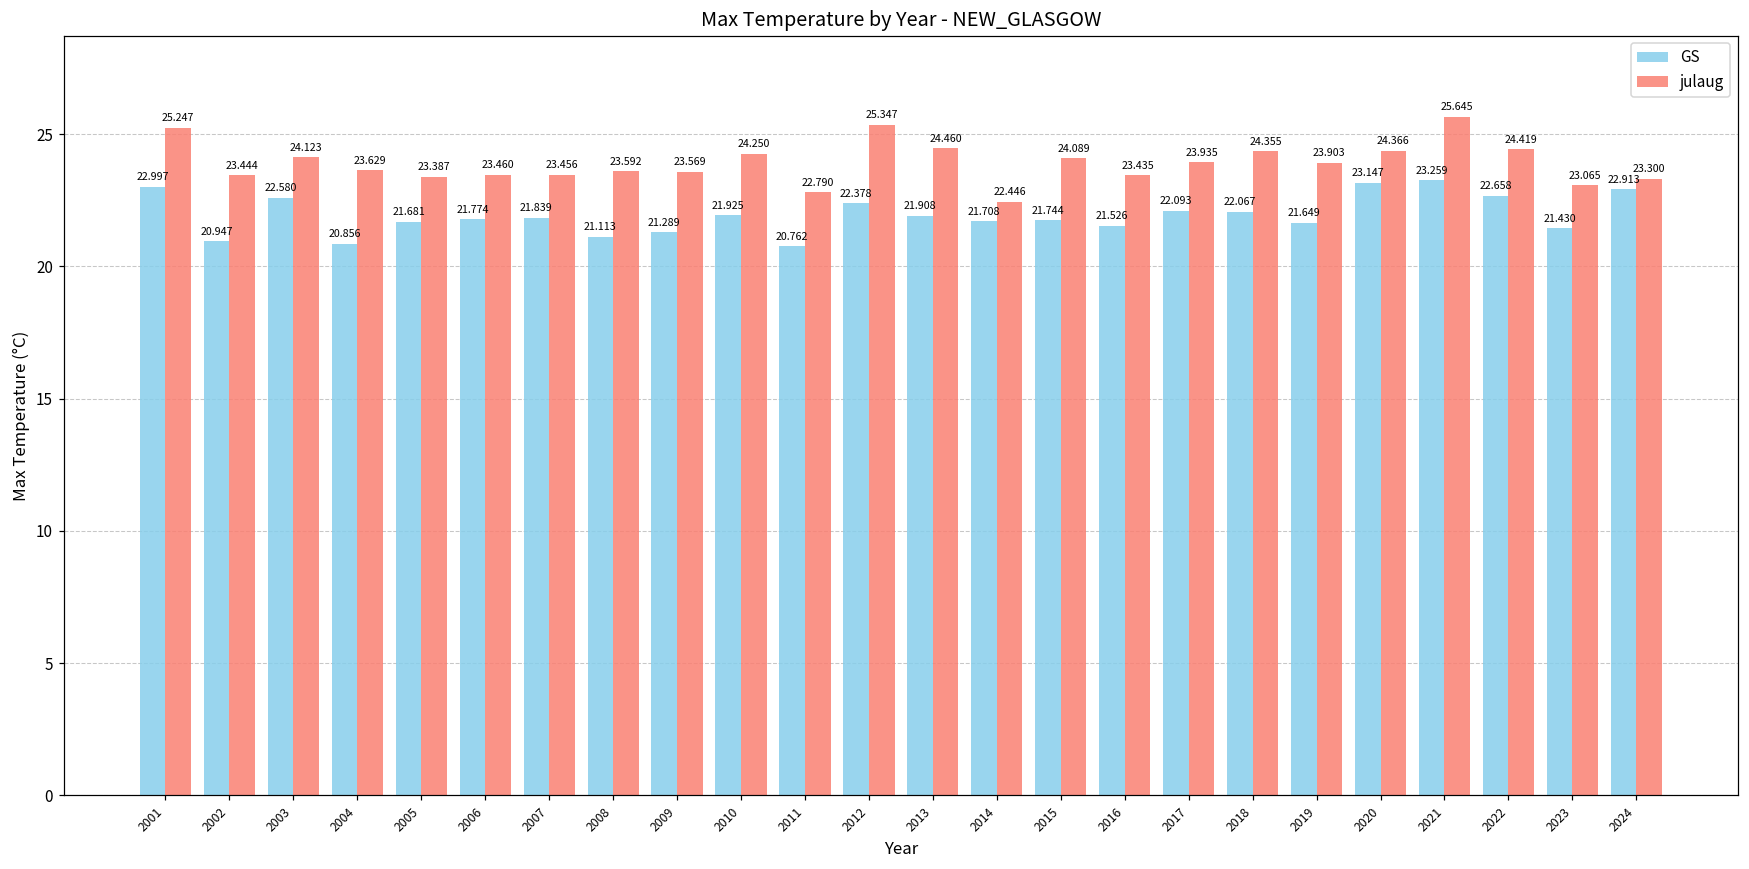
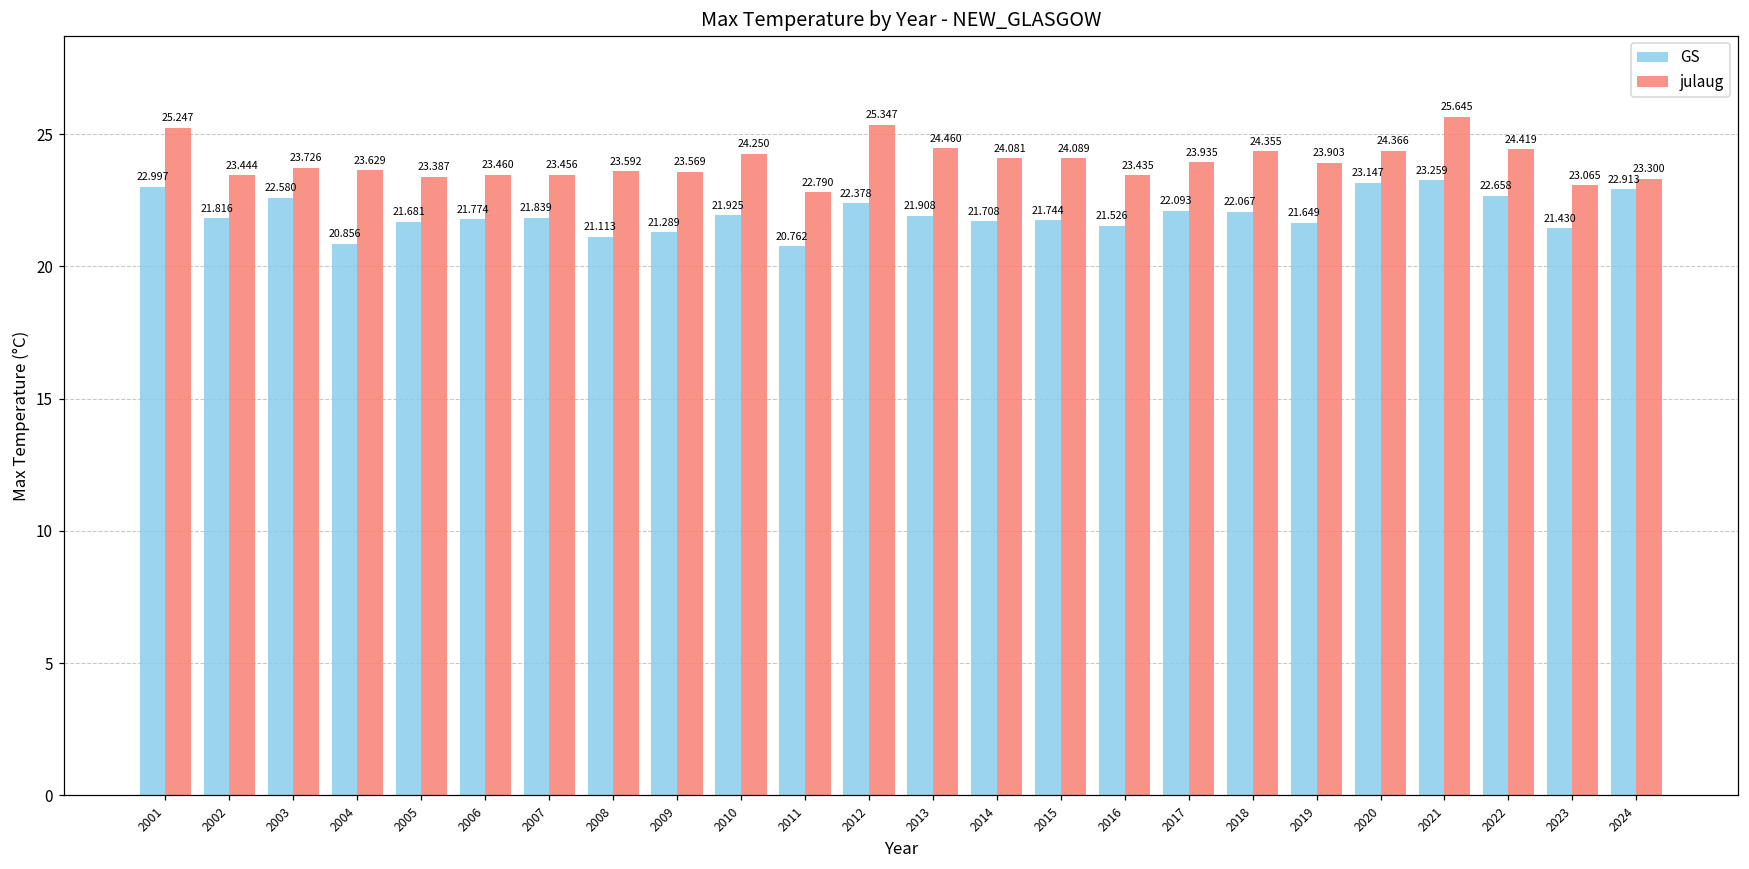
GS, 2002: 20.947 -> 21.816
julaug, 2003: 24.123 -> 23.726
julaug, 2014: 22.446 -> 24.081
